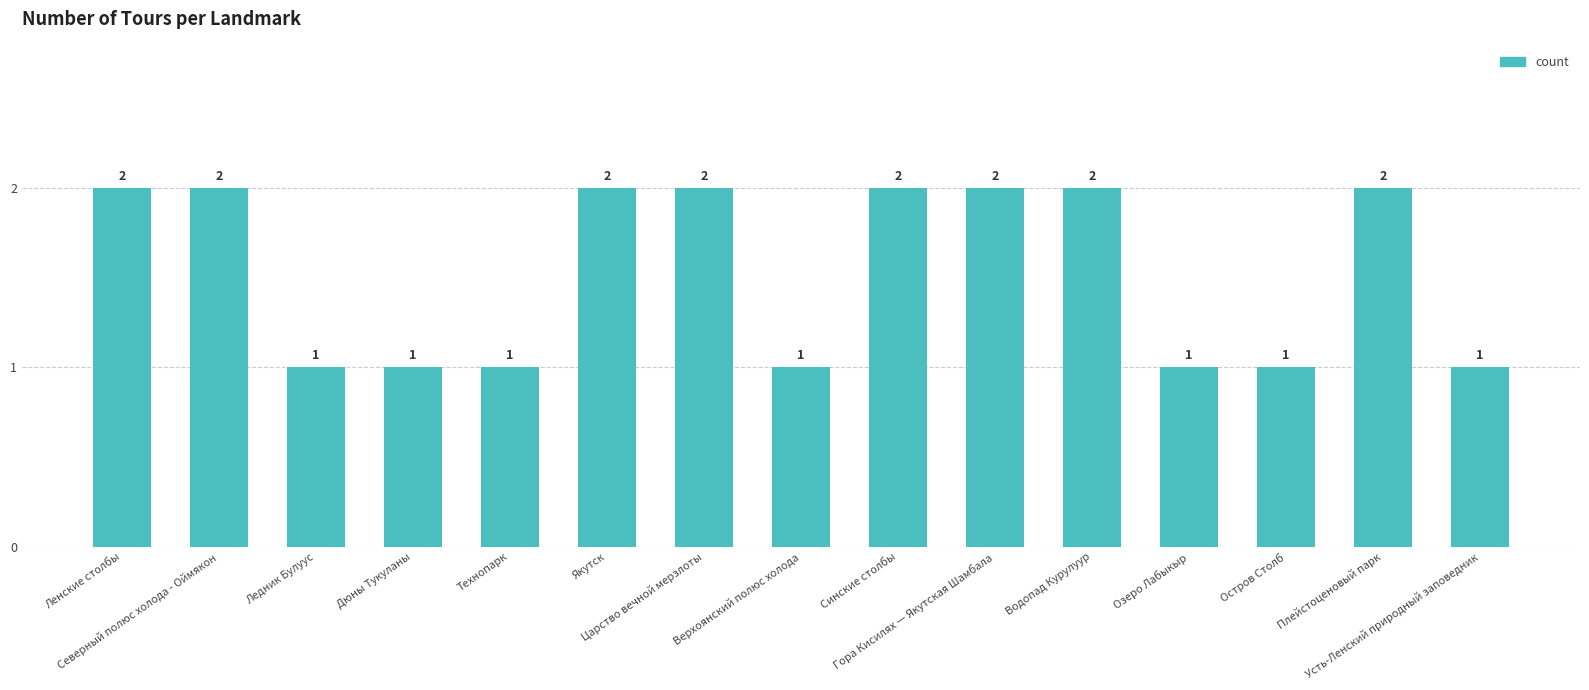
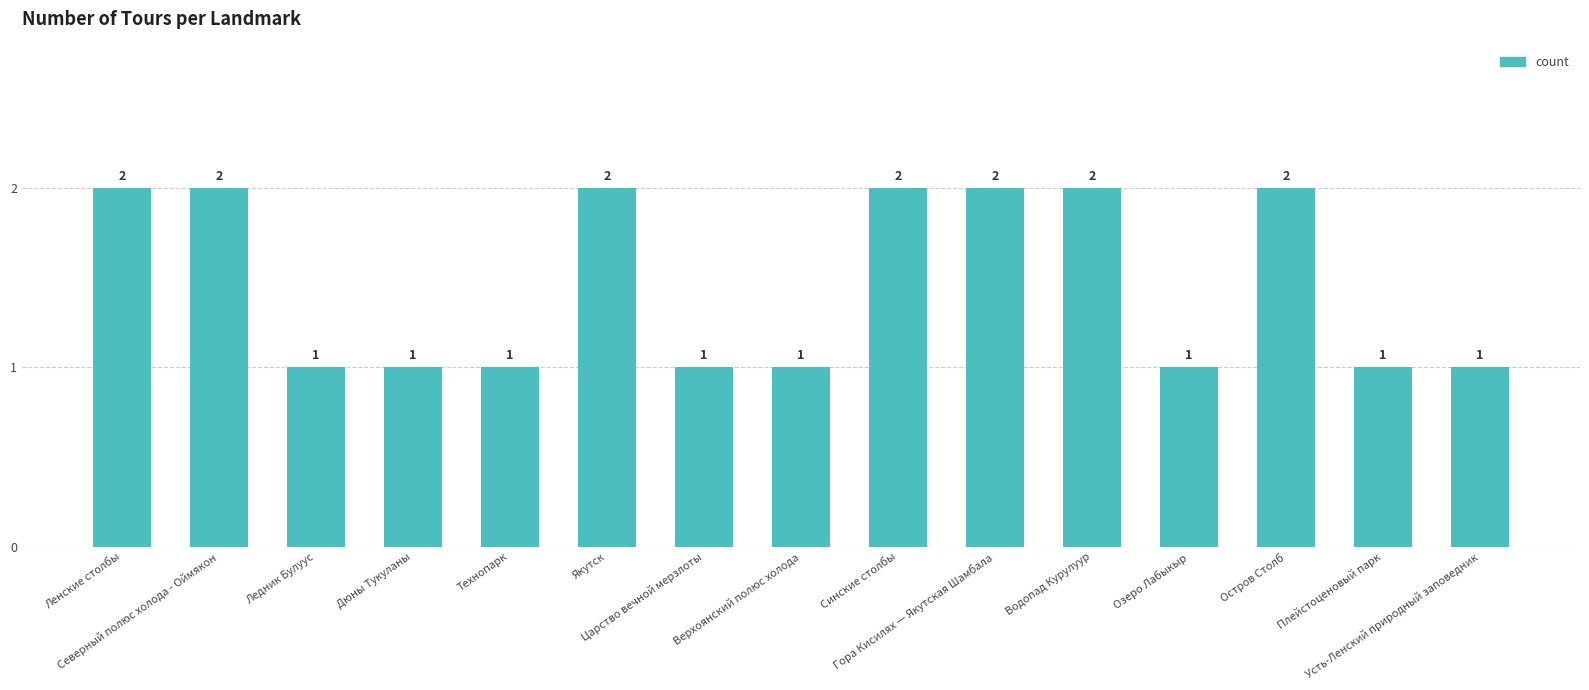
Царство вечной мерзлоты: 2 -> 1
Остров Столб: 1 -> 2
Плейстоценовый парк: 2 -> 1
